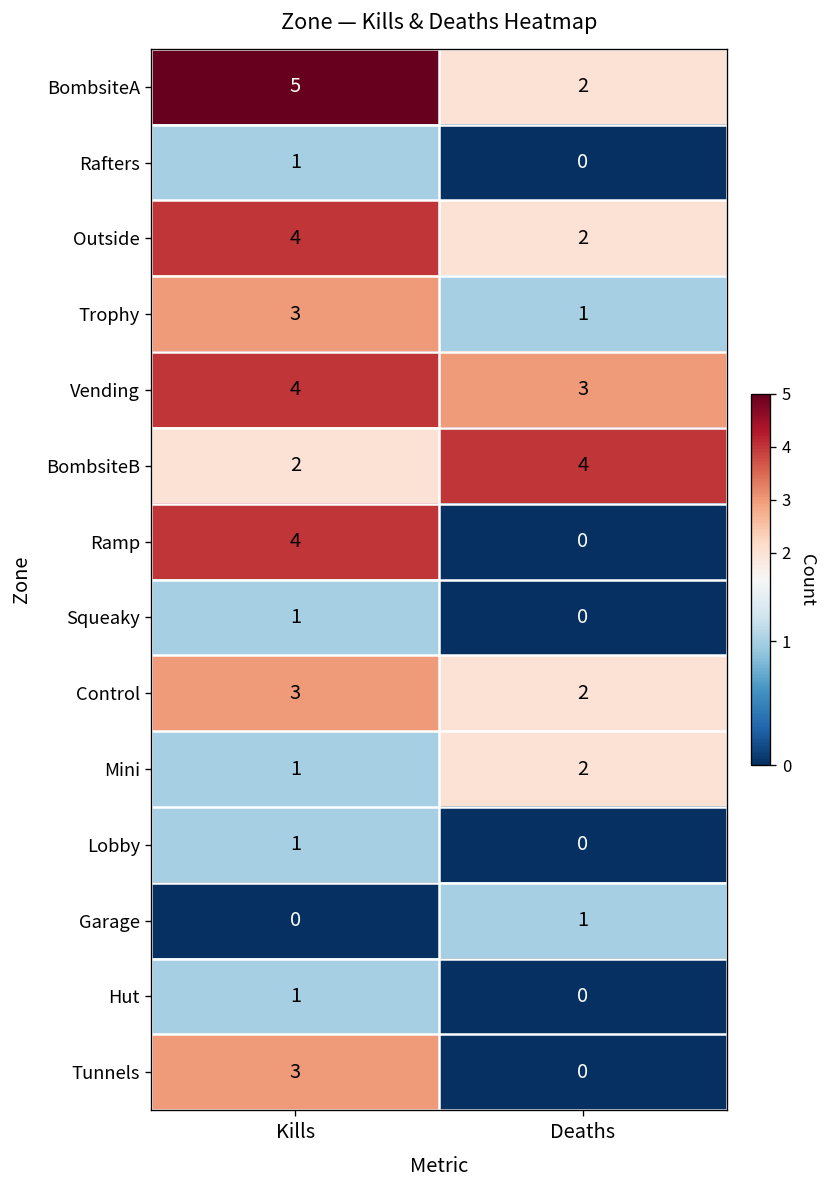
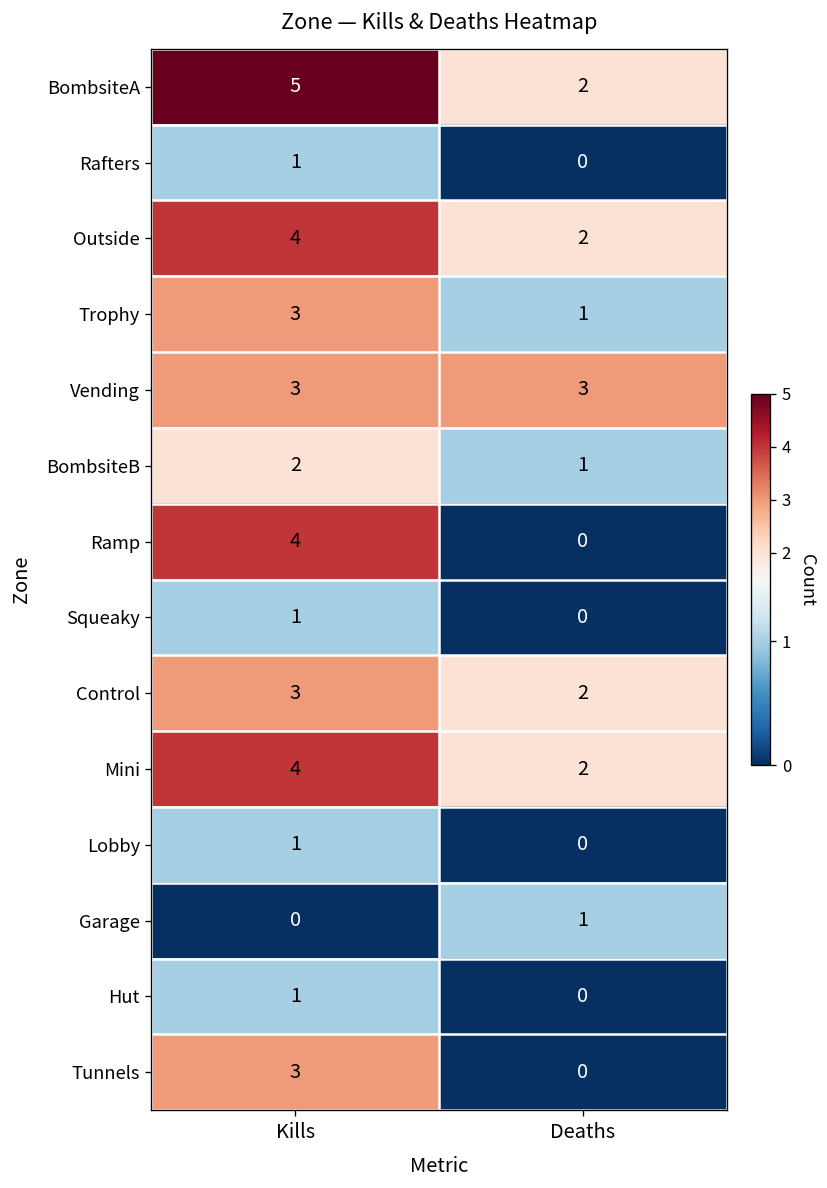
Vending, Kills: 4 -> 3
BombsiteB, Deaths: 4 -> 1
Mini, Kills: 1 -> 4
